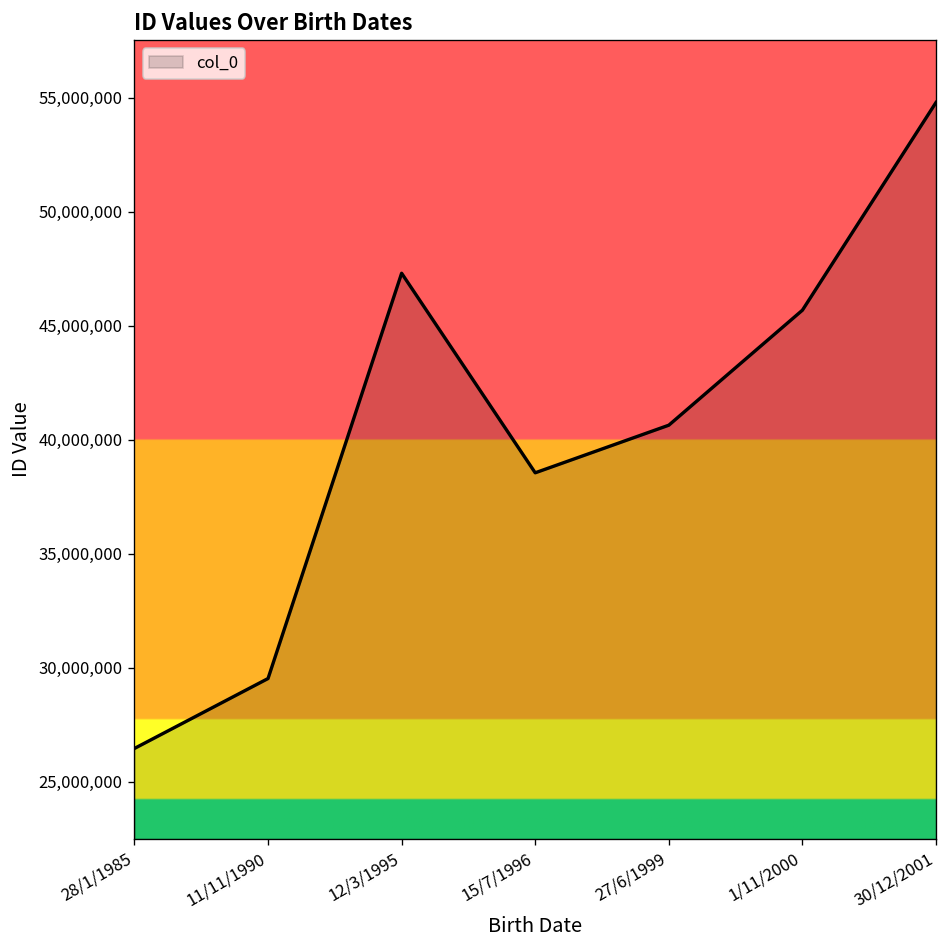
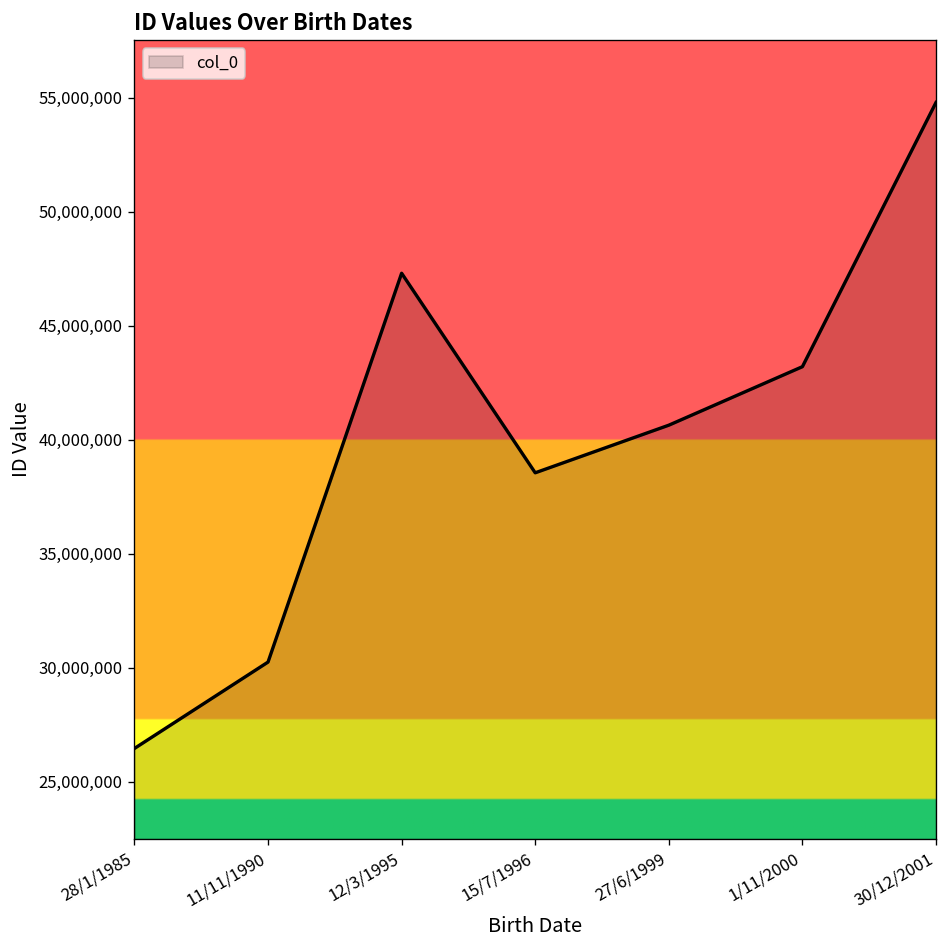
11/11/1990: 29,500,000 -> 30,200,000
1/11/2000: 45,700,000 -> 43,200,000
